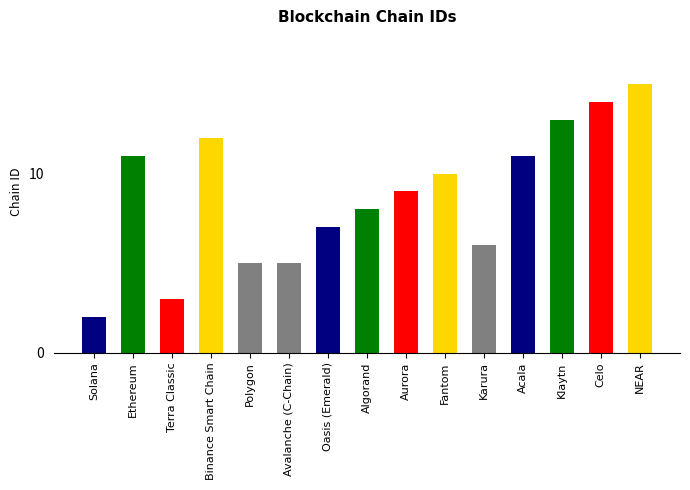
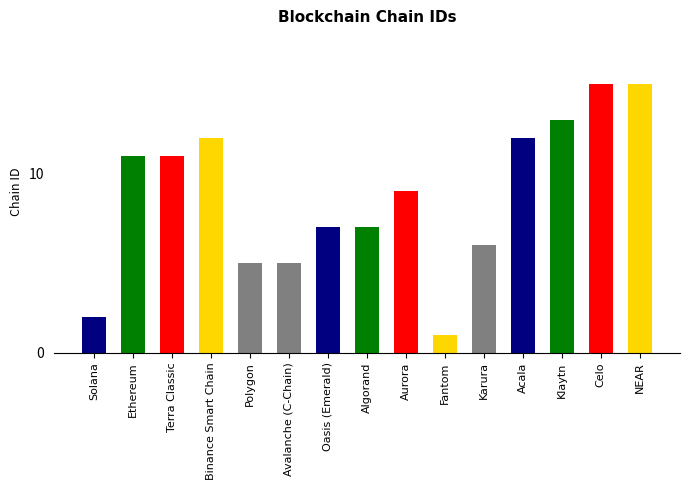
Terra Classic: 3 -> 11
Algorand: 8 -> 7
Fantom: 10 -> 1
Acala: 11 -> 12
Celo: 14 -> 15
